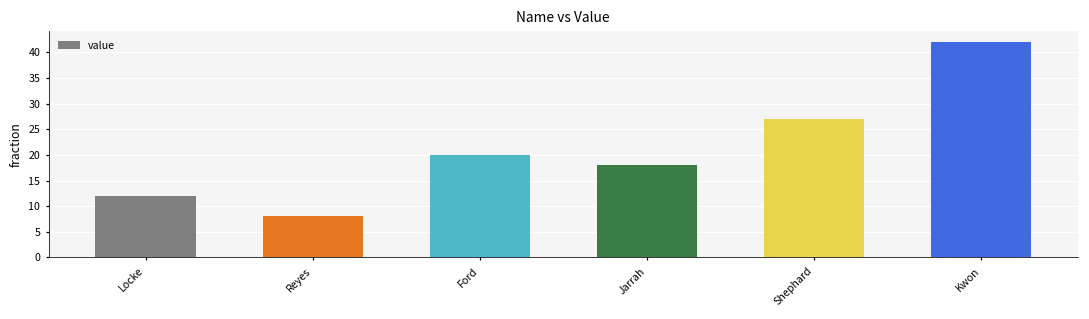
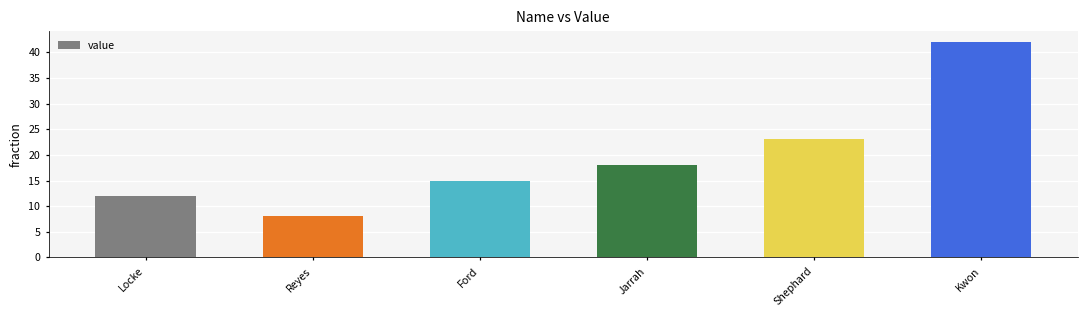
Ford: 20 -> 15
Shephard: 27 -> 23
